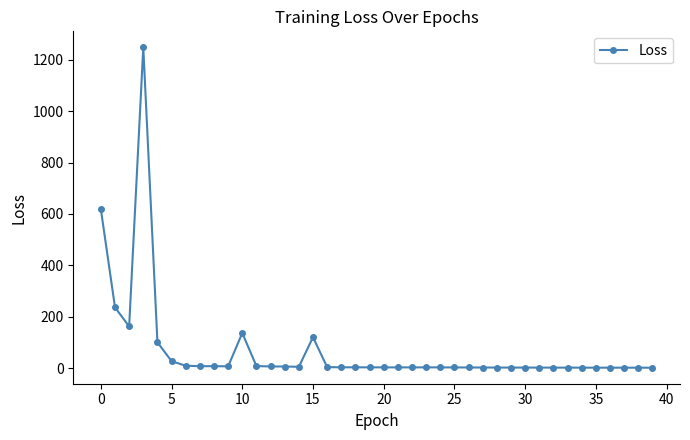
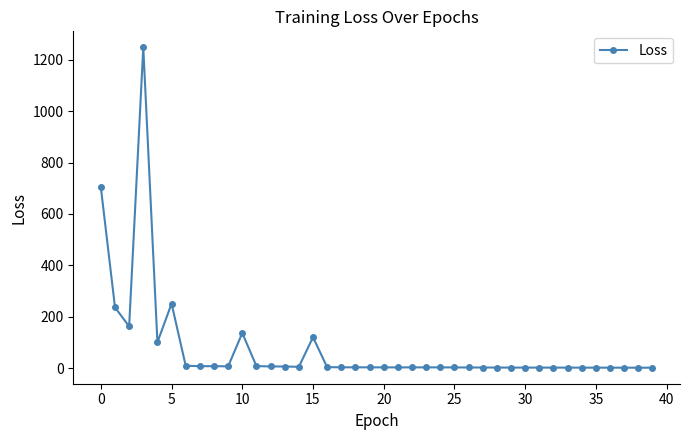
0: 620 -> 700
5: 30 -> 250
